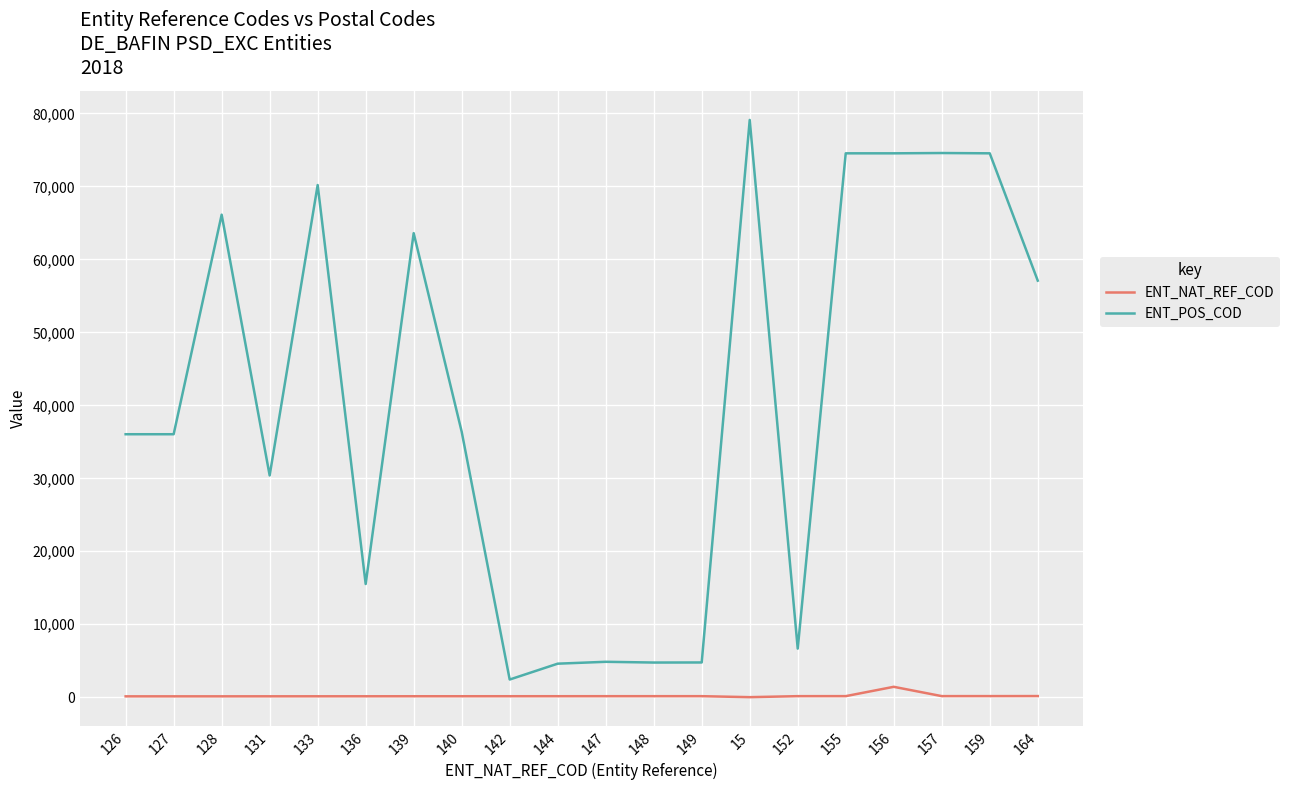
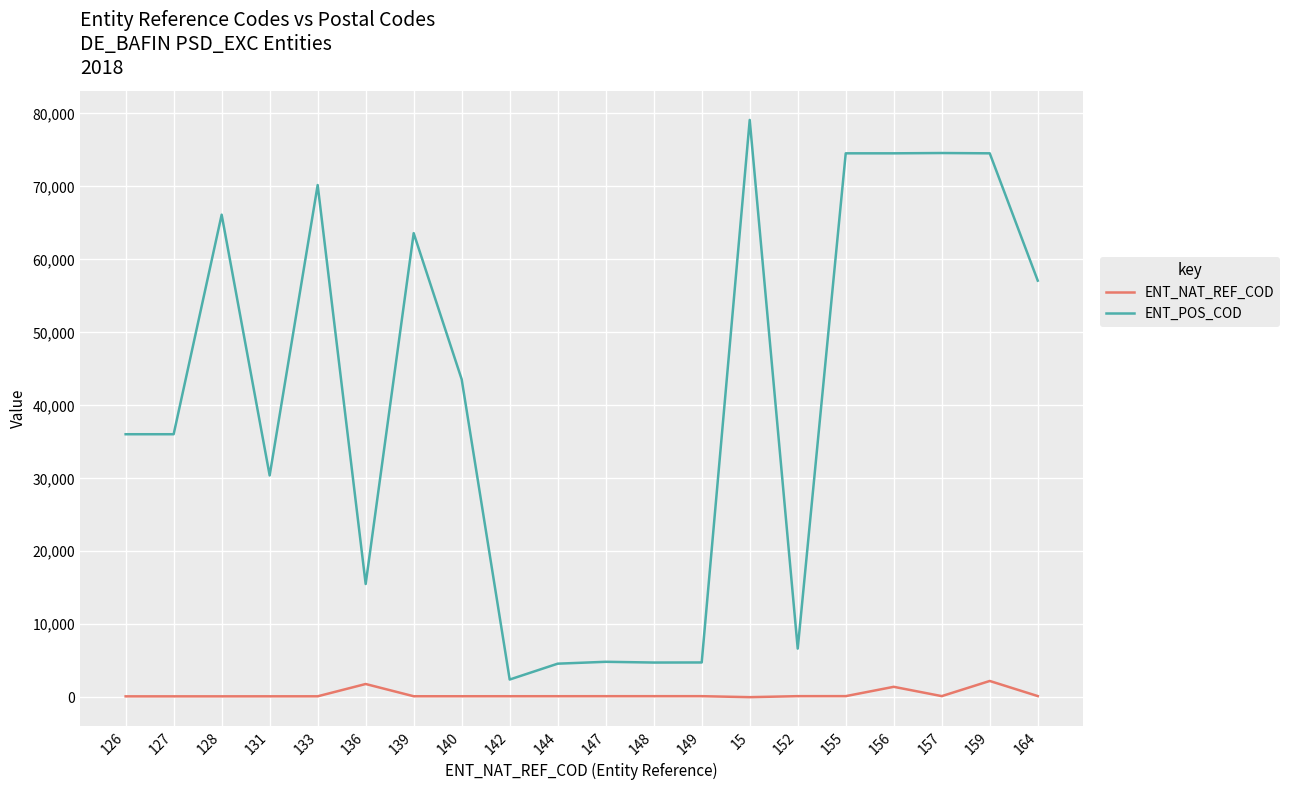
ENT_NAT_REF_COD, 136: 0 -> 2,000
ENT_POS_COD, 140: 36,000 -> 44,000
ENT_NAT_REF_COD, 159: 0 -> 2,000
